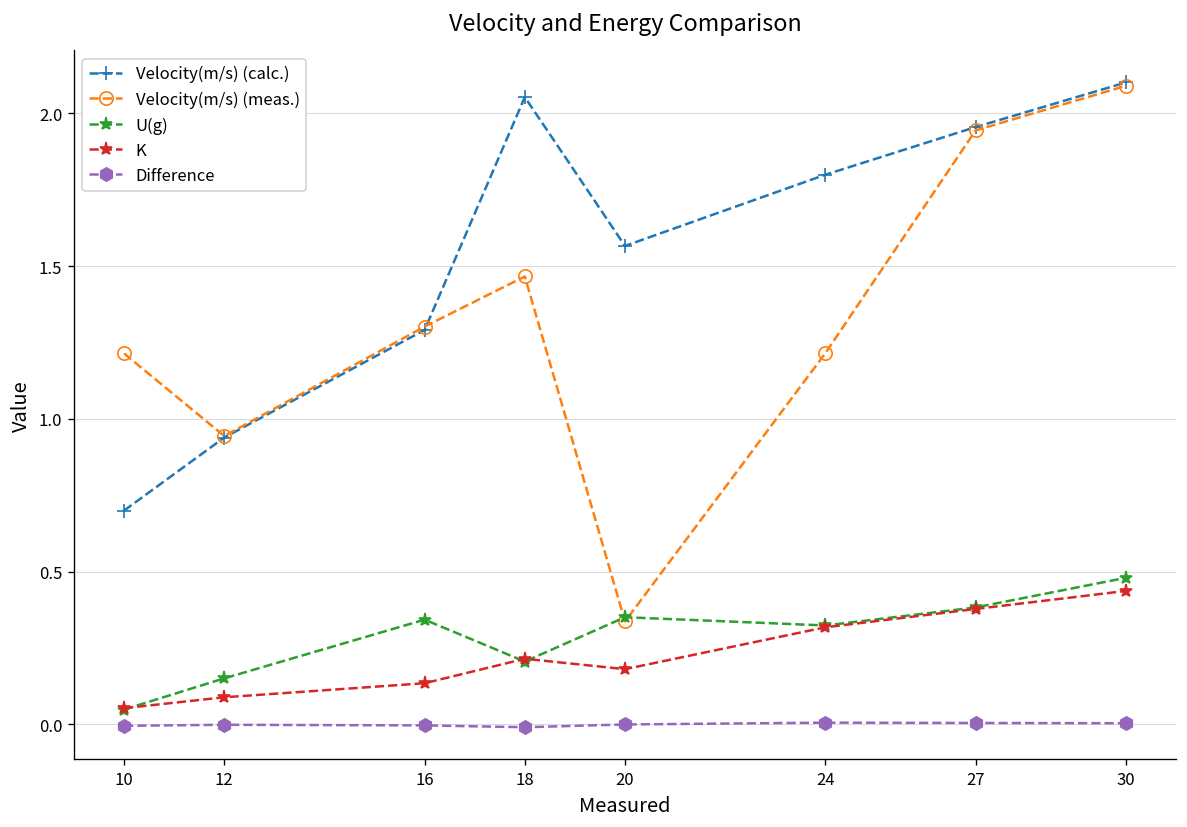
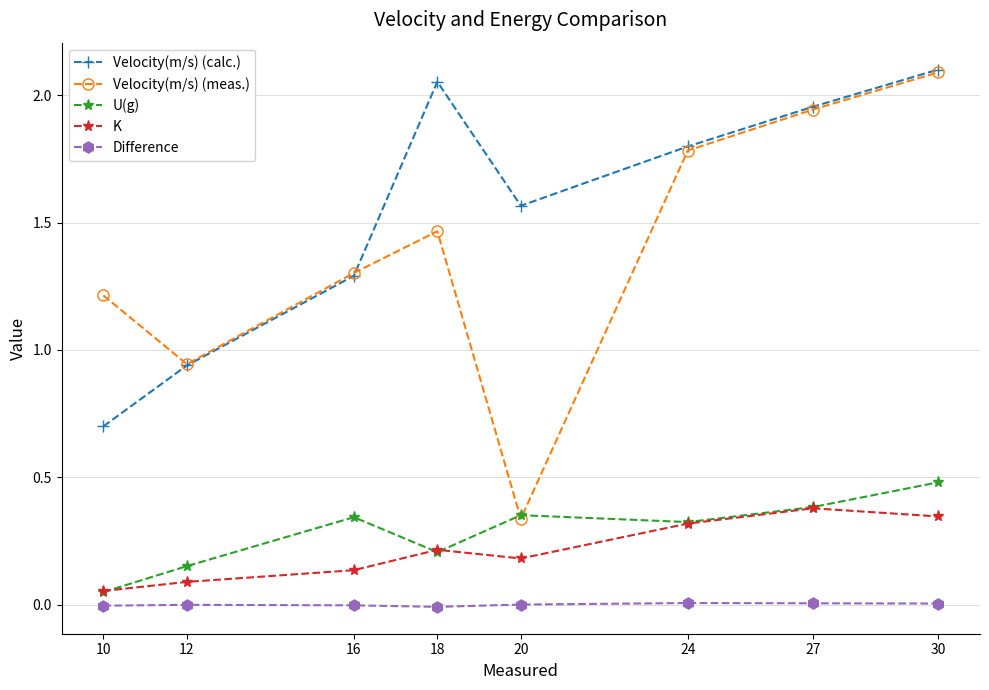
Velocity(m/s) (meas.), 24: 1.22 -> 1.78
K, 30: 0.44 -> 0.35
